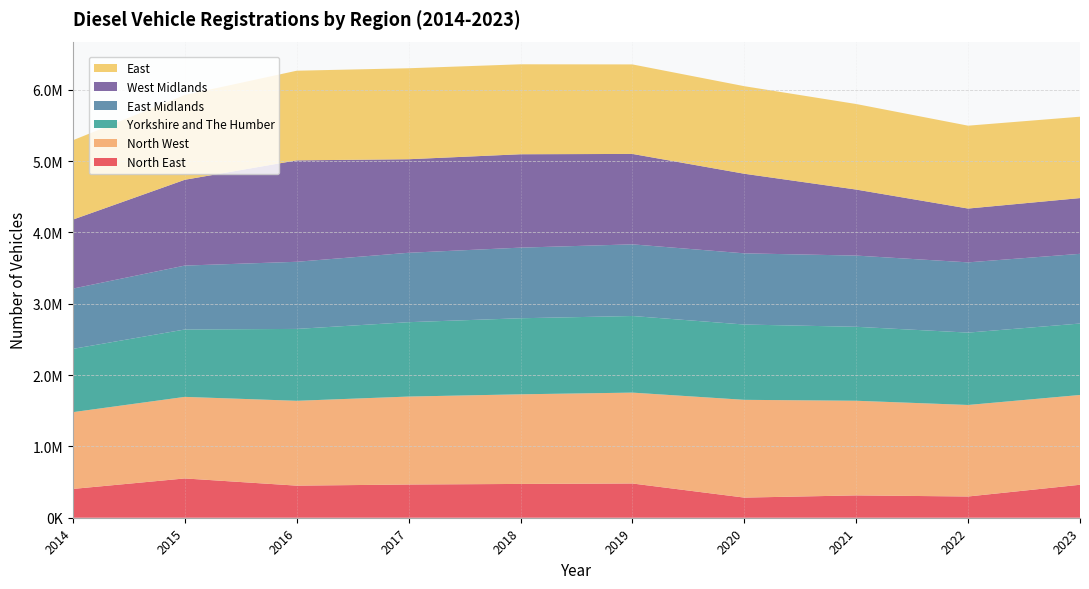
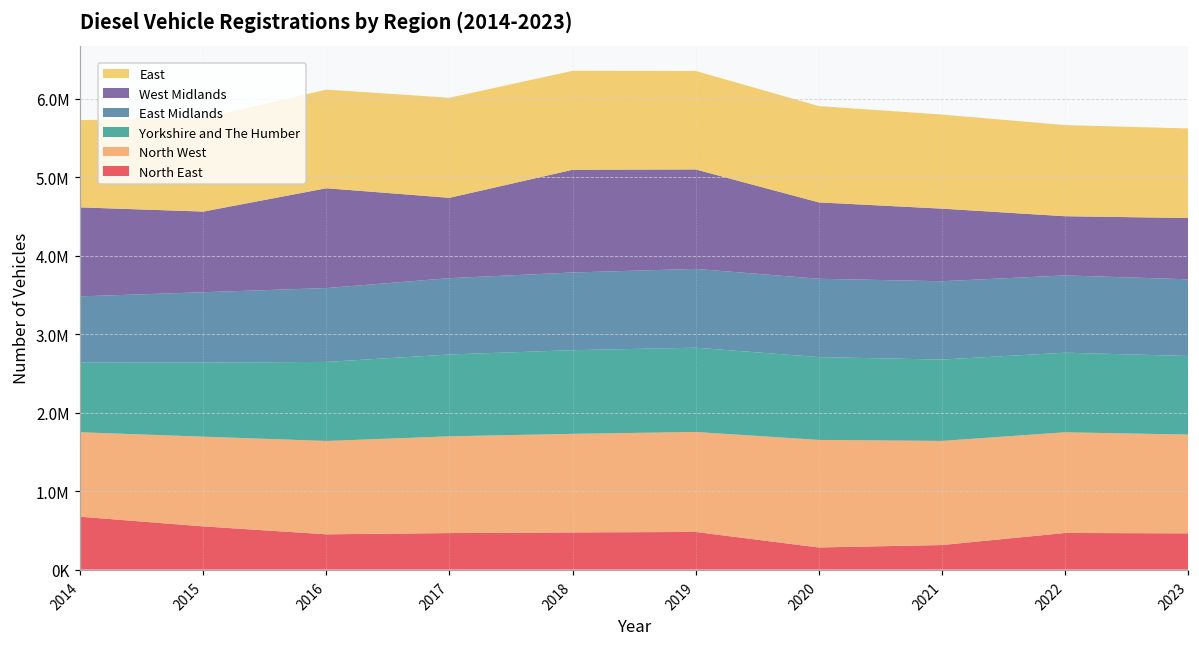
North East, 2014: 400000 -> 700000
West Midlands, 2014: 1000000 -> 1100000
West Midlands, 2015: 1200000 -> 1000000
West Midlands, 2016: 1400000 -> 1300000
West Midlands, 2017: 1300000 -> 1000000
West Midlands, 2020: 1100000 -> 1000000
North East, 2022: 300000 -> 500000
